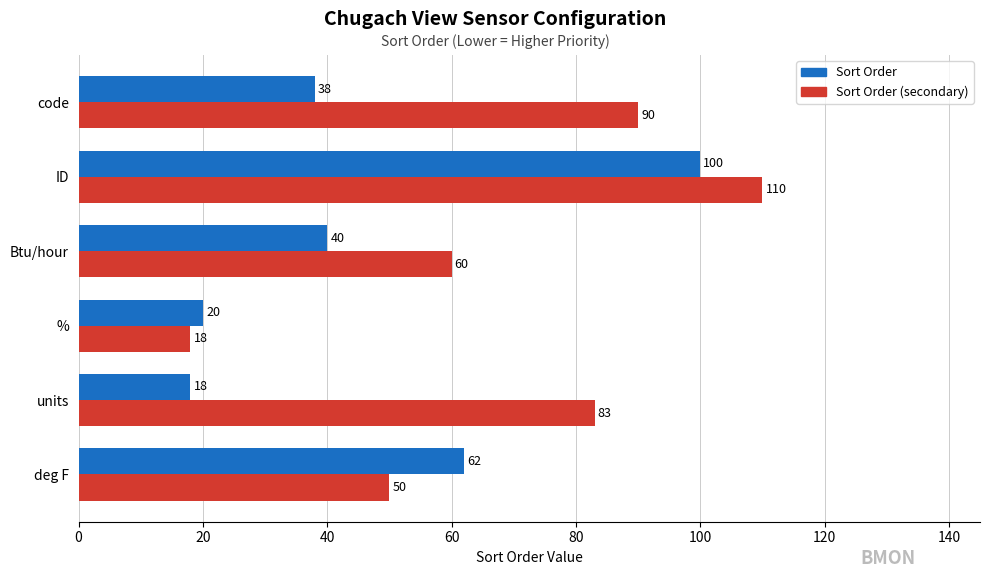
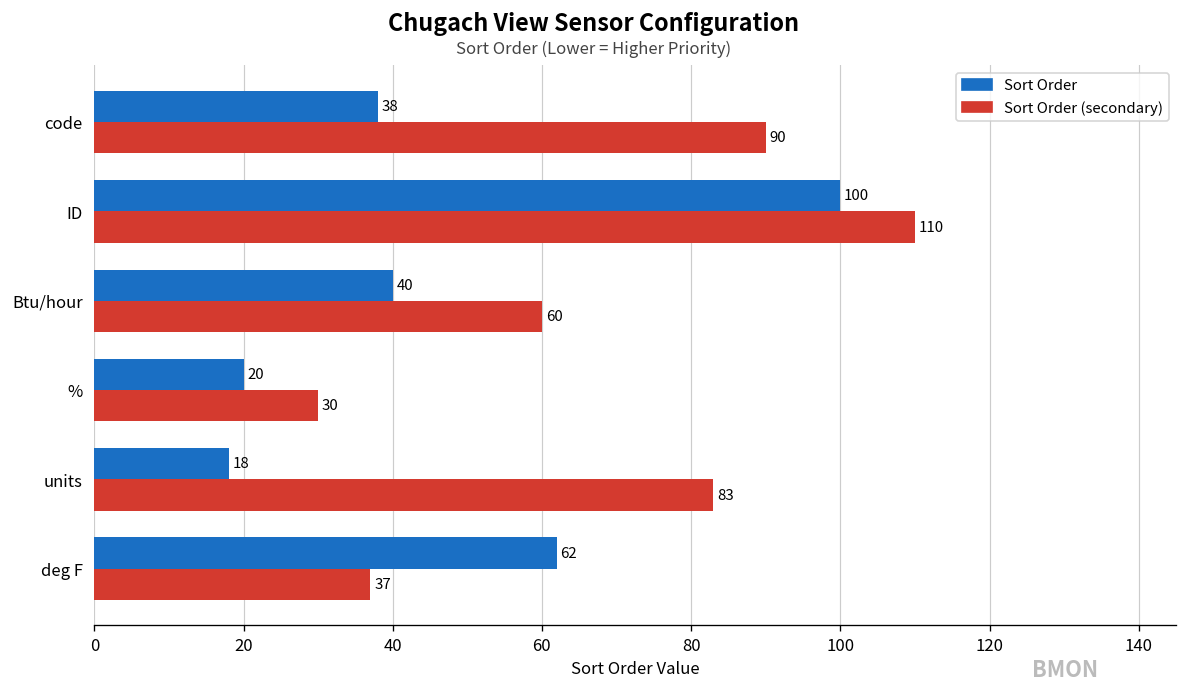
Sort Order (secondary), %: 18 -> 30
Sort Order (secondary), deg F: 50 -> 37
